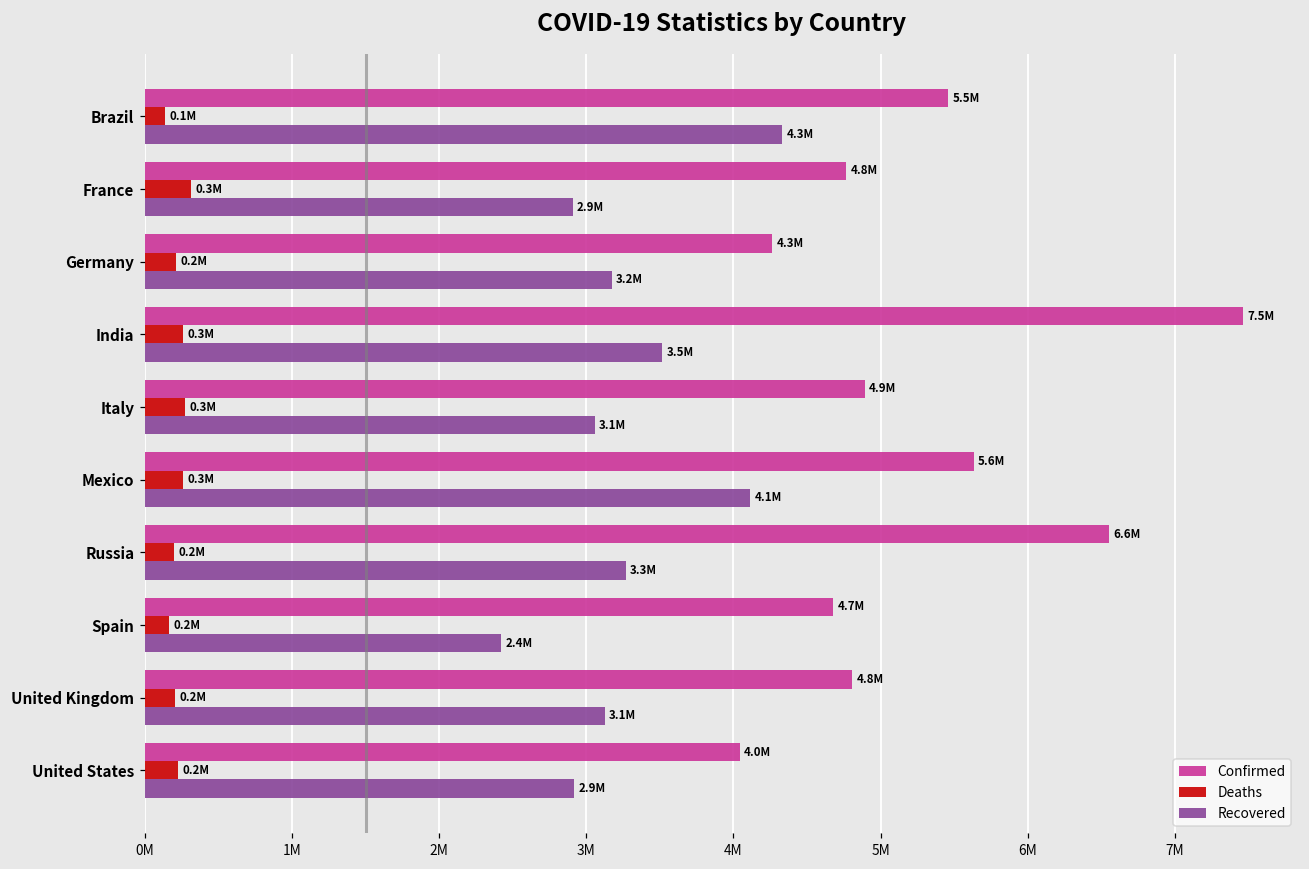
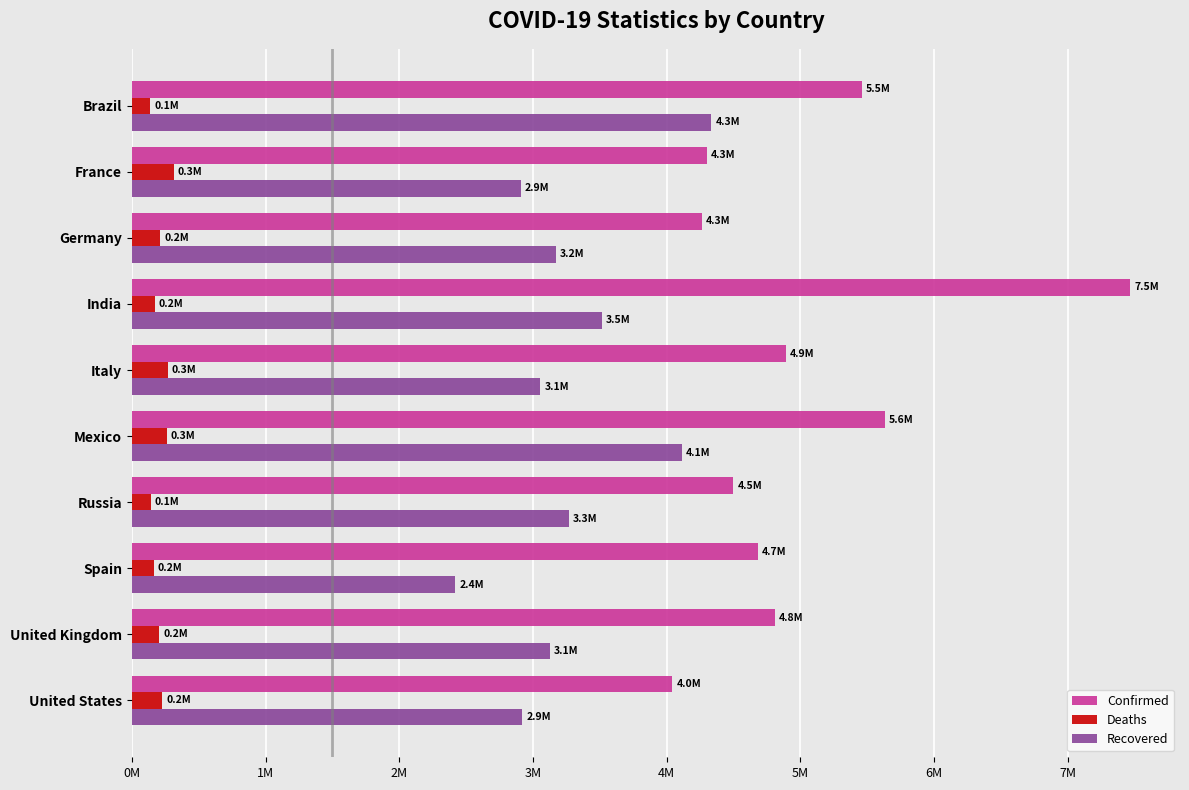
Confirmed, France: 4.8M -> 4.3M
Deaths, India: 0.3M -> 0.2M
Confirmed, Russia: 6.6M -> 4.5M
Deaths, Russia: 0.2M -> 0.1M
